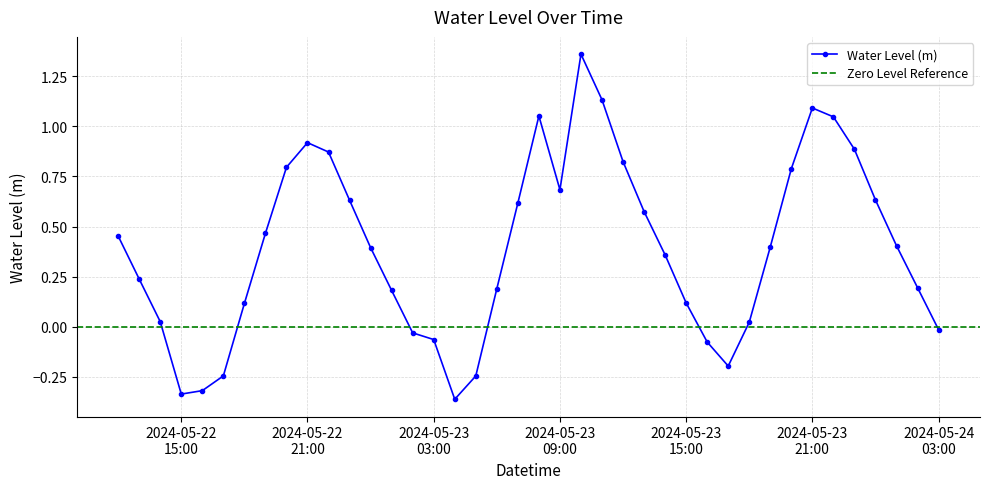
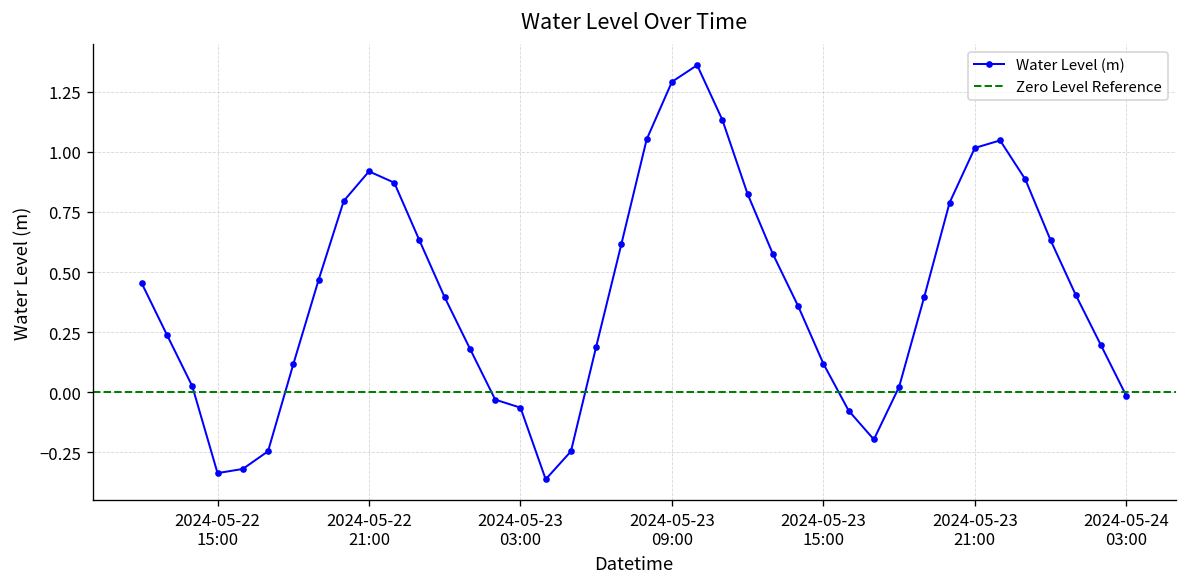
2024-05-23 09:00: 0.68 -> 1.29
2024-05-23 21:00: 1.09 -> 1.02
